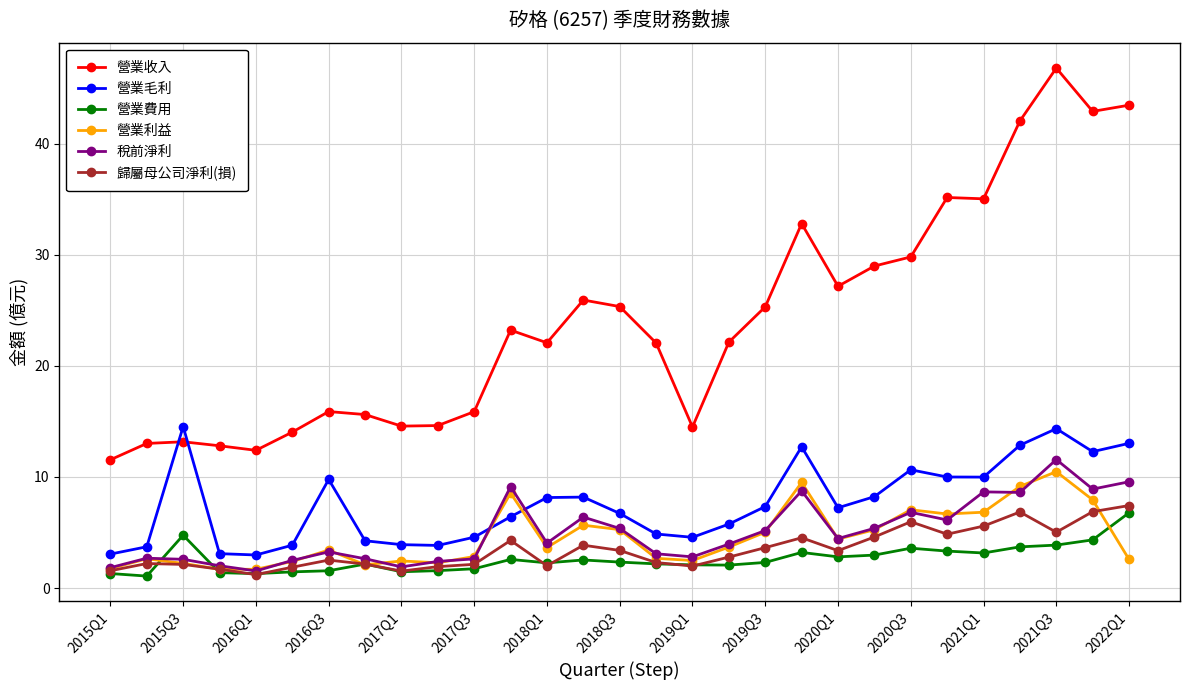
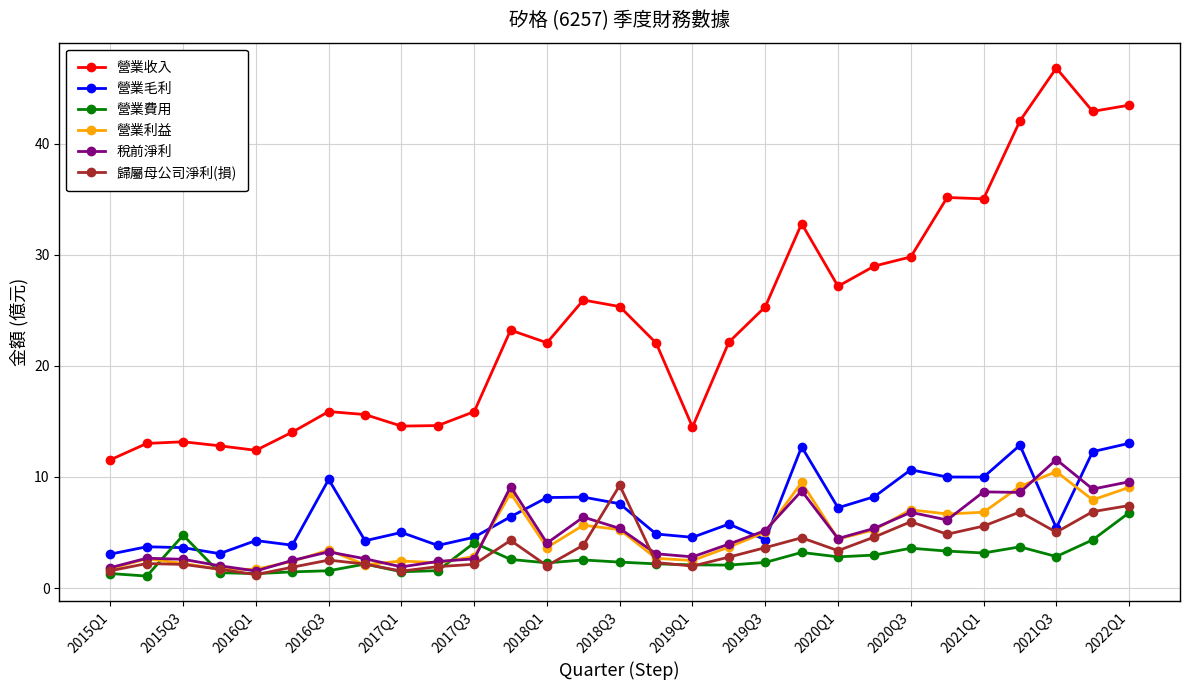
營業毛利, 2015Q3: 14.5 -> 3.6
營業毛利, 2016Q1: 3.0 -> 4.3
營業毛利, 2017Q1: 3.9 -> 5.0
營業費用, 2017Q3: 1.7 -> 4.1
營業毛利, 2018Q3: 6.7 -> 7.6
歸屬母公司淨利(損), 2018Q3: 3.4 -> 9.3
營業毛利, 2019Q3: 7.3 -> 4.4
營業毛利, 2021Q3: 14.4 -> 5.4
營業費用, 2021Q3: 3.9 -> 2.8
營業利益, 2022Q1: 2.6 -> 9.1
